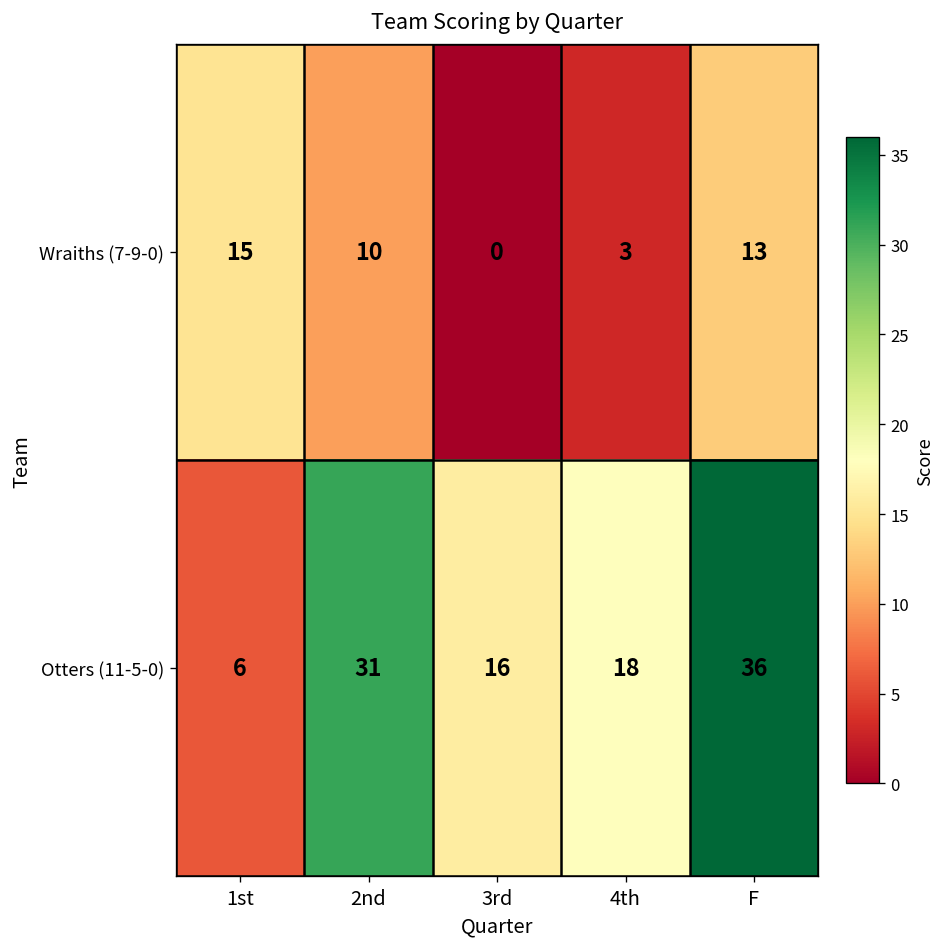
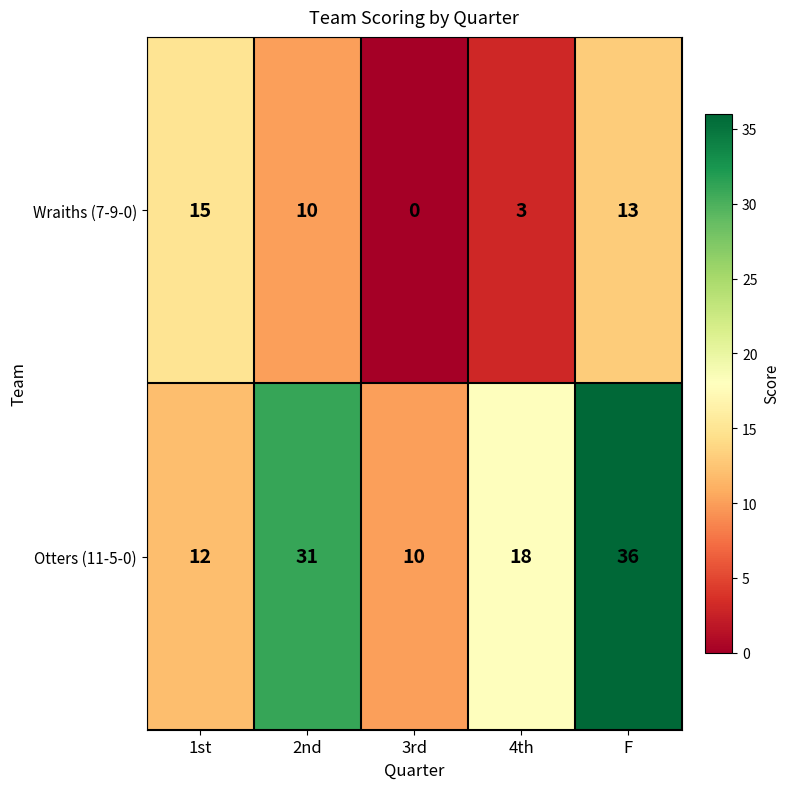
Otters (11-5-0), 1st: 6 -> 12
Otters (11-5-0), 3rd: 16 -> 10
